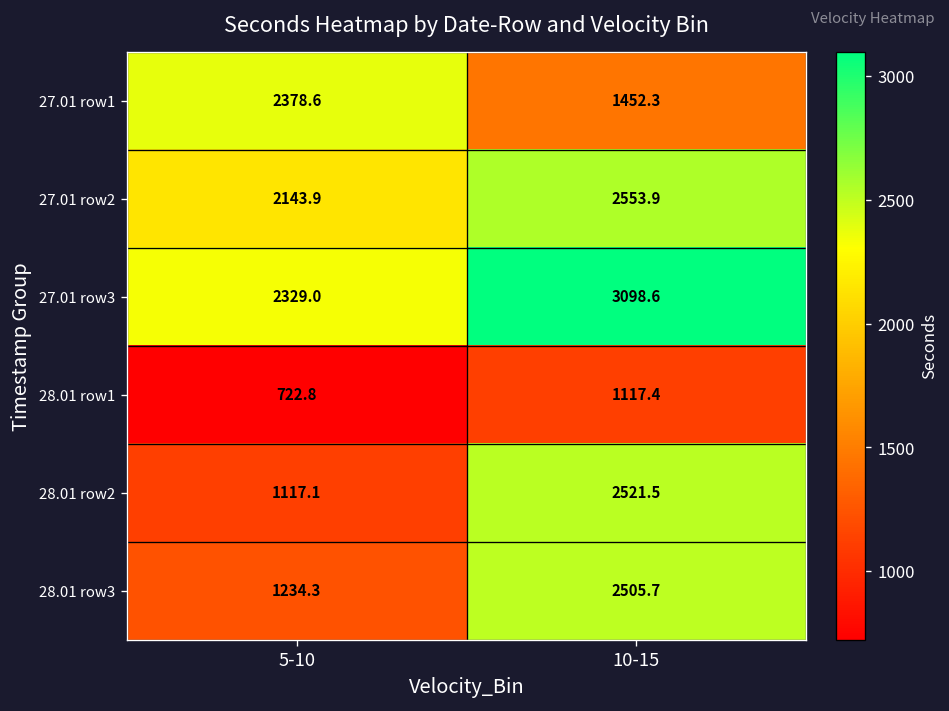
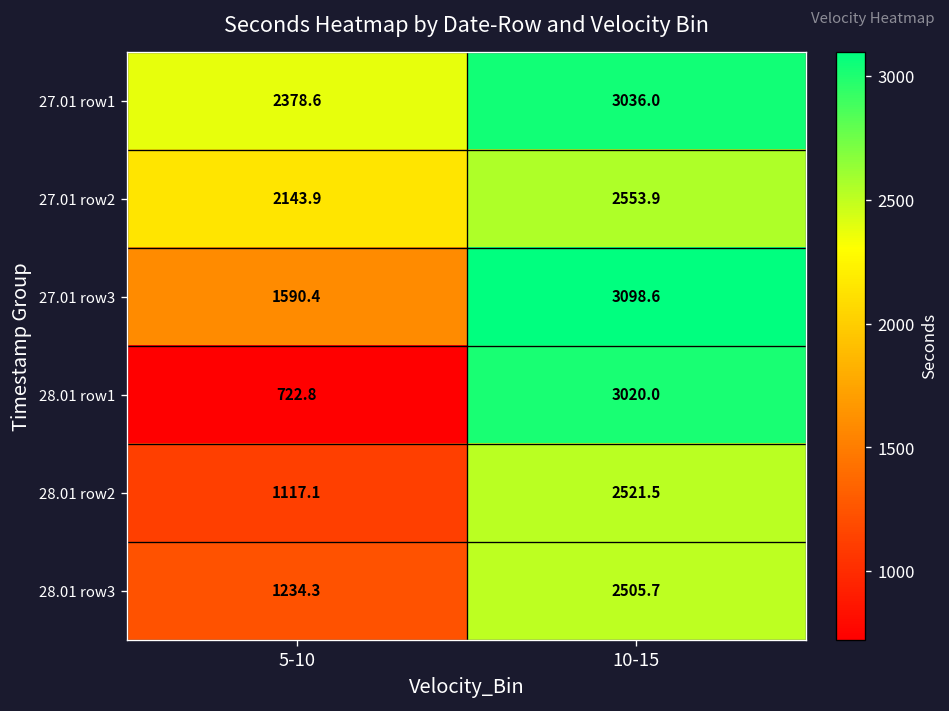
27.01 row1, 10-15: 1452.3 -> 3036.0
27.01 row3, 5-10: 2329.0 -> 1590.4
28.01 row1, 10-15: 1117.4 -> 3020.0
